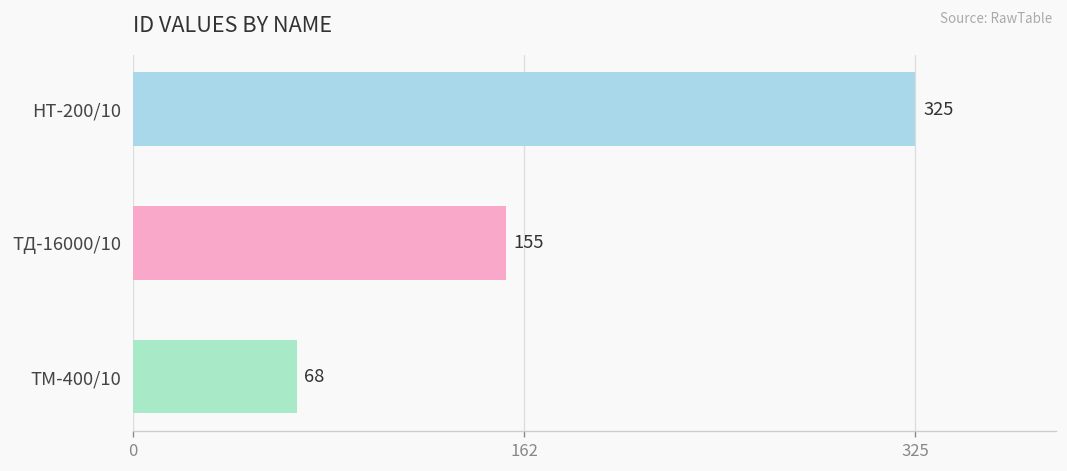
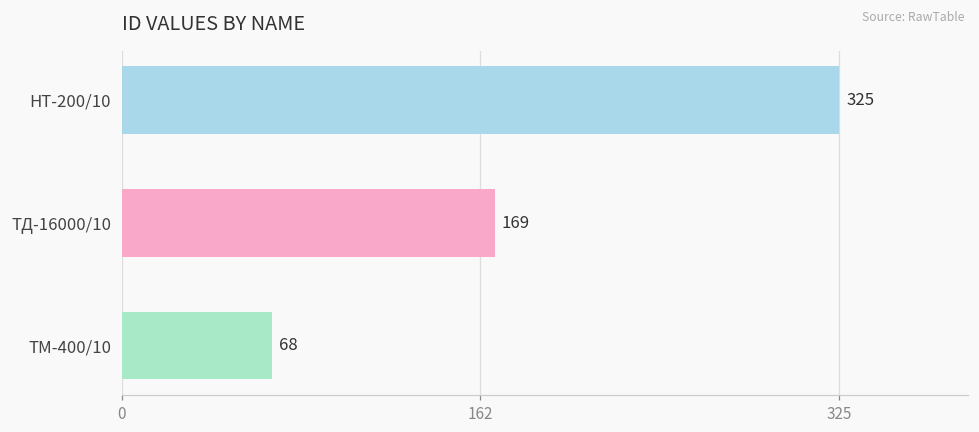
ТД-16000/10: 155 -> 169
